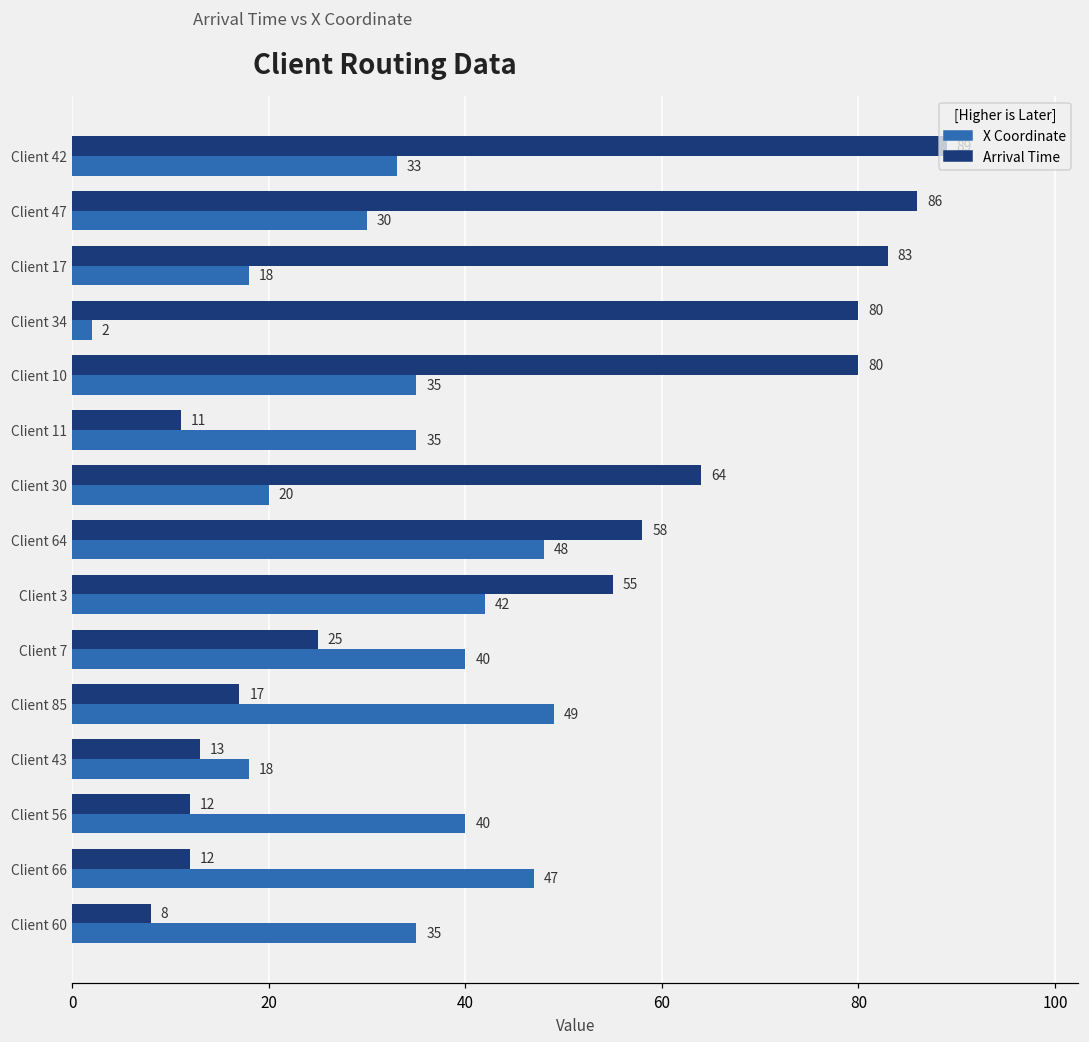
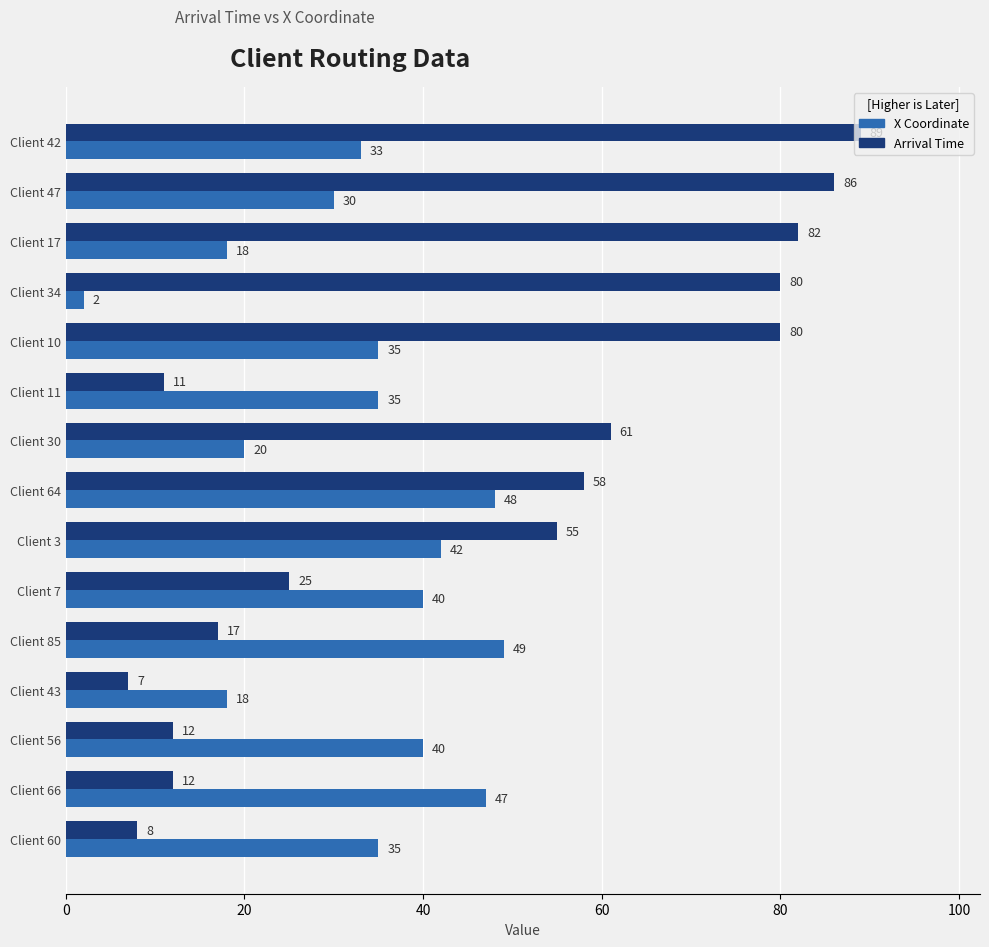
Arrival Time, Client 17: 83 -> 82
Arrival Time, Client 30: 64 -> 61
Arrival Time, Client 43: 13 -> 7
